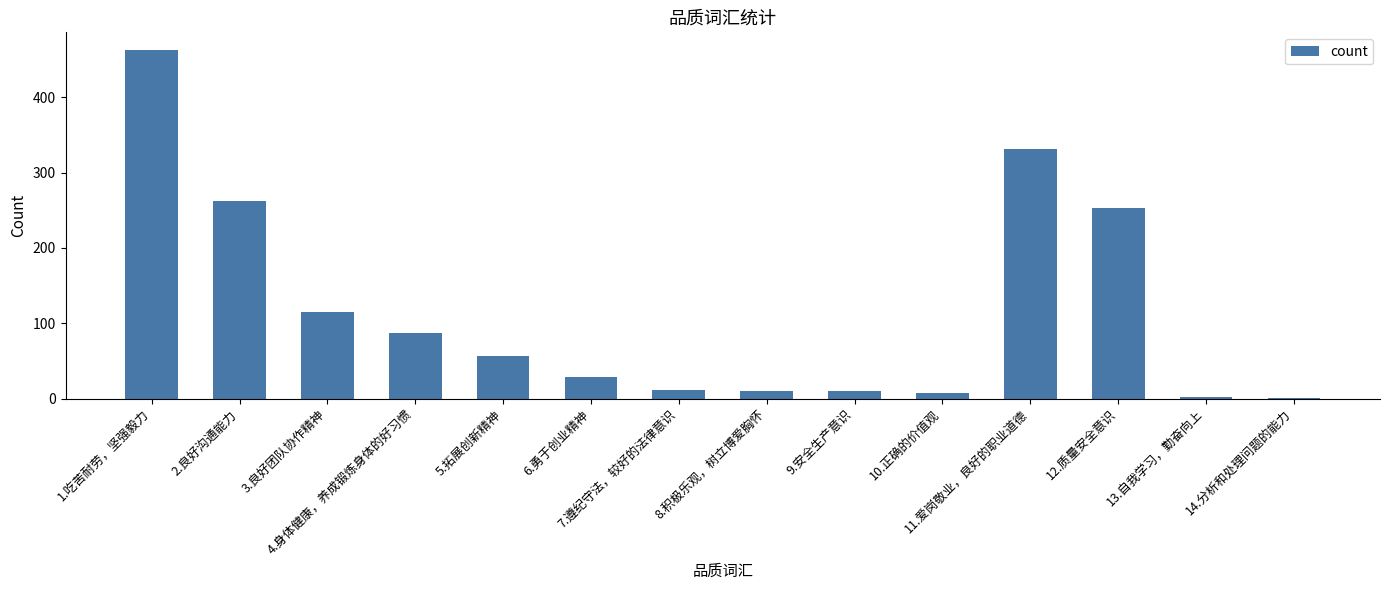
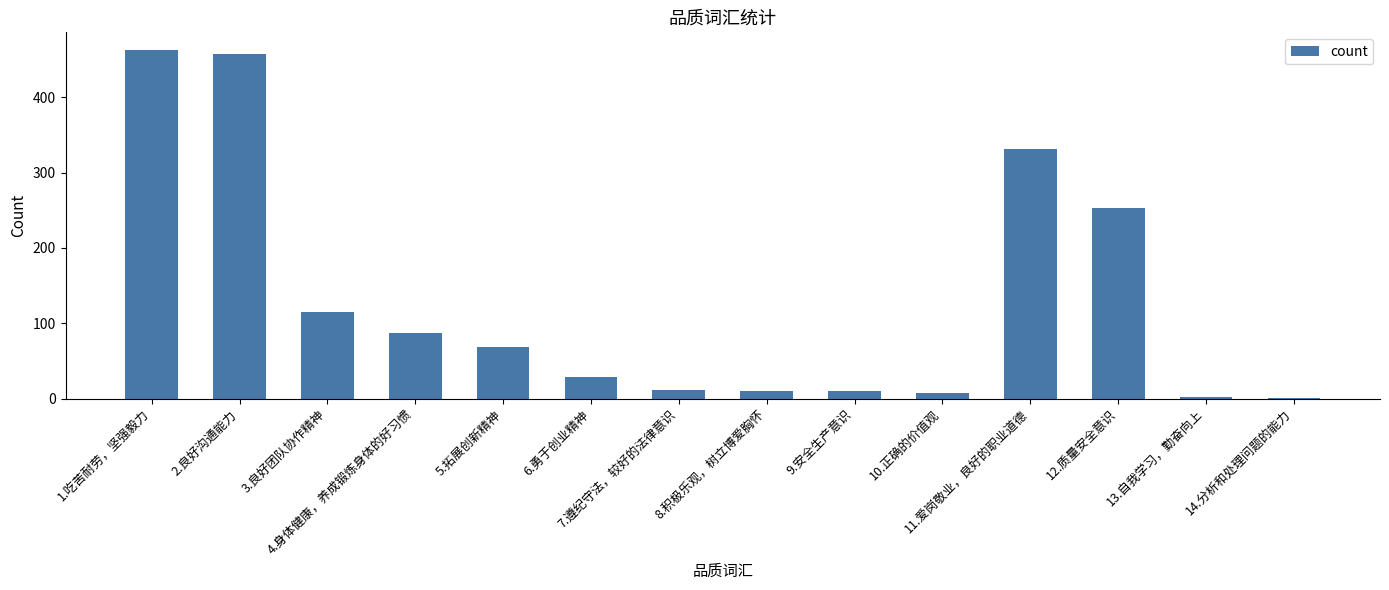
2.良好沟通能力: 260 -> 460
5.拓展创新精神: 60 -> 70
